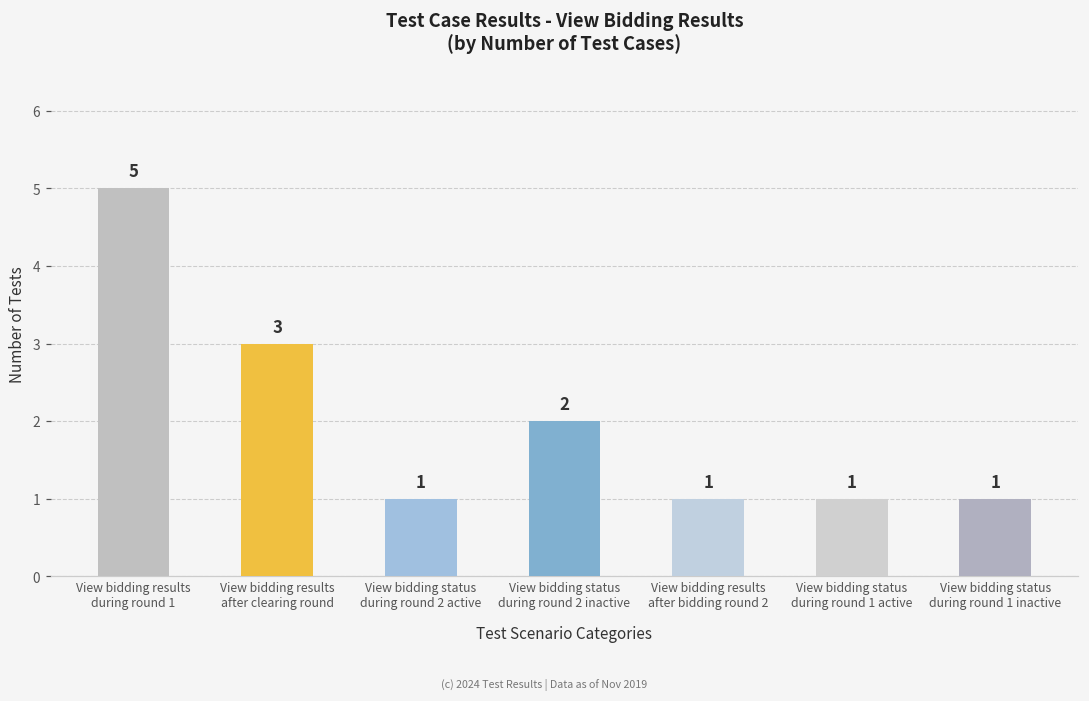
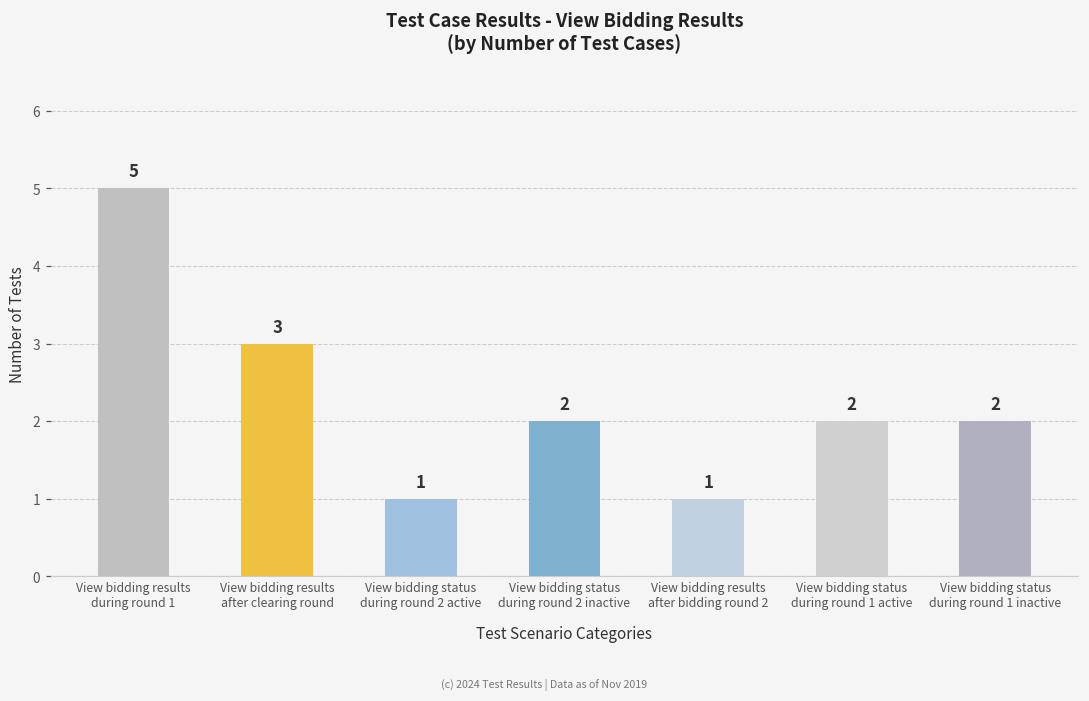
View bidding status during round 1 active: 1 -> 2
View bidding status during round 1 inactive: 1 -> 2
